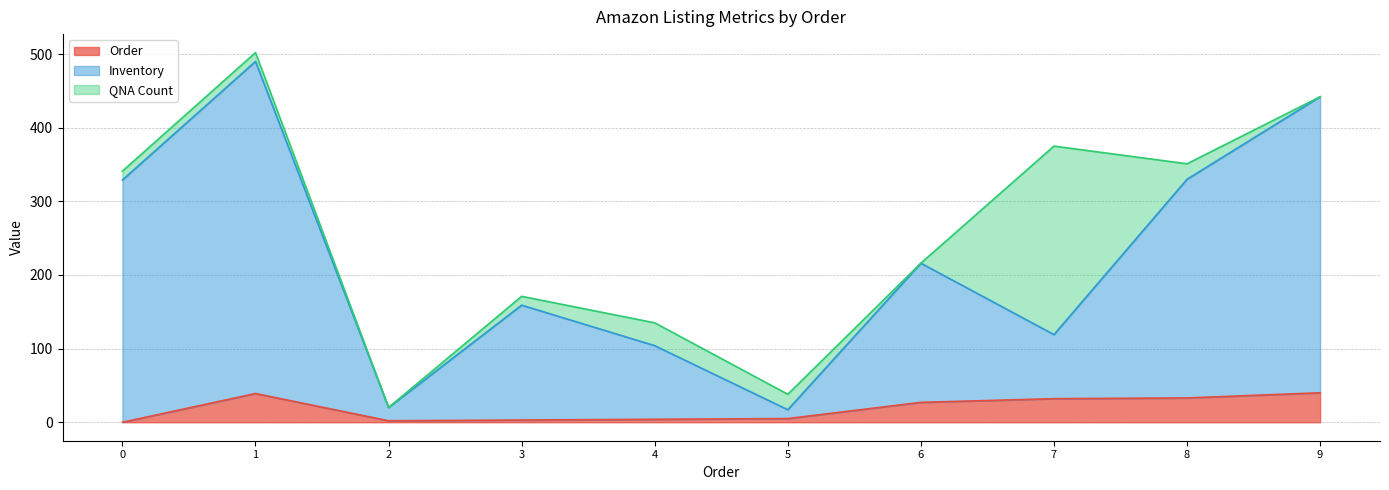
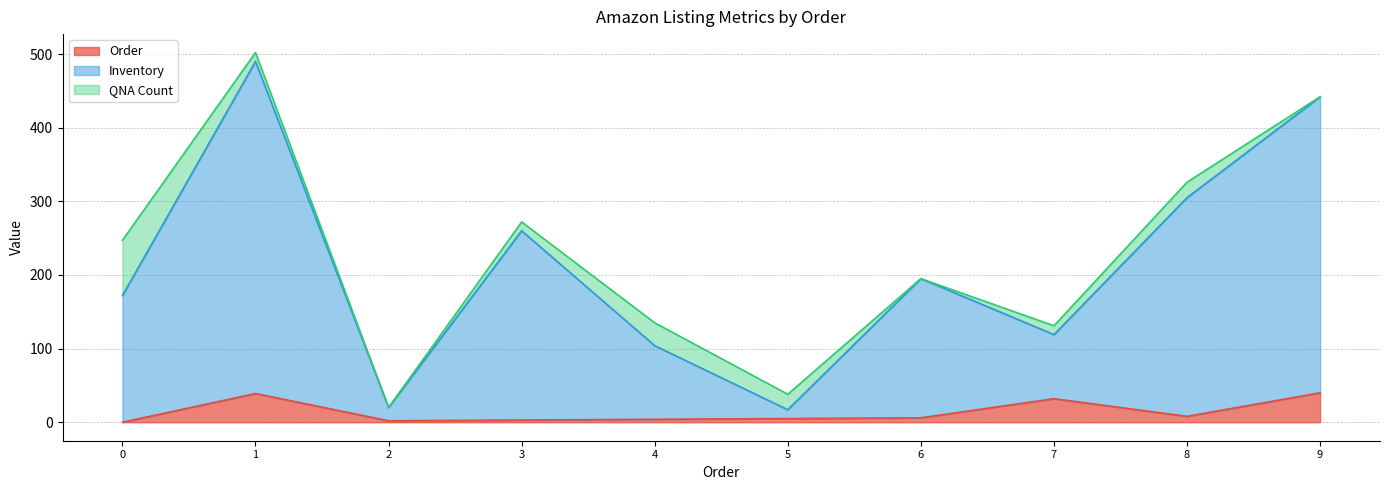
Inventory, 0: 330 -> 170
QNA Count, 0: 10 -> 80
Inventory, 3: 160 -> 260
Order, 6: 30 -> 10
QNA Count, 7: 260 -> 10
Order, 8: 30 -> 10
